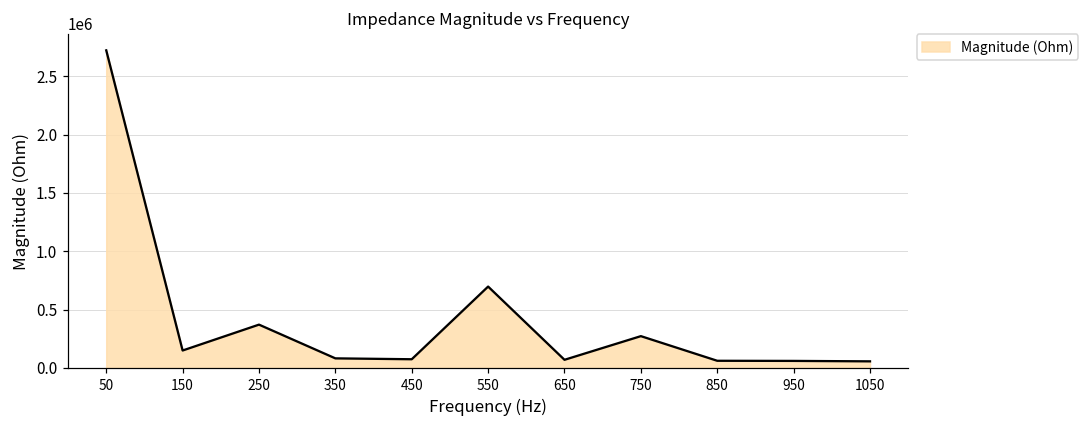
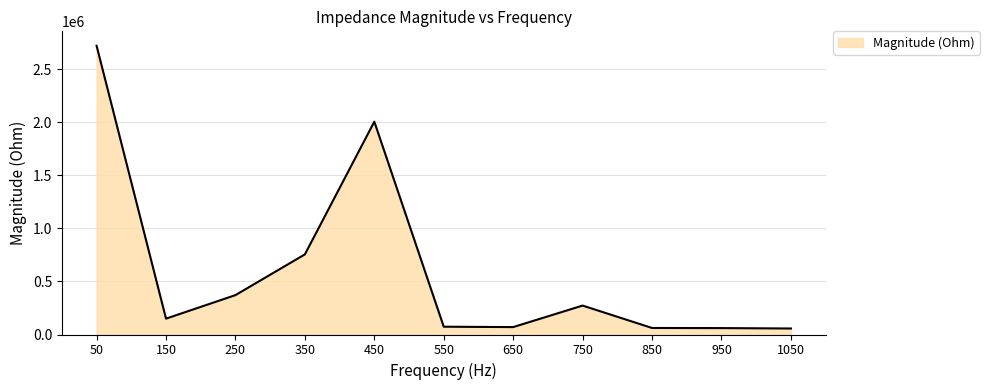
350: 80000 -> 760000
450: 70000 -> 2010000
550: 700000 -> 70000
